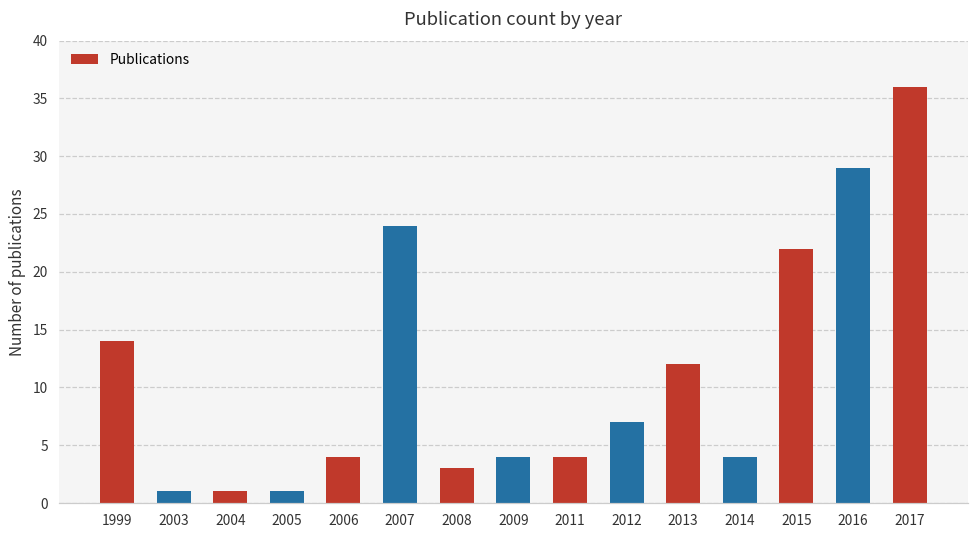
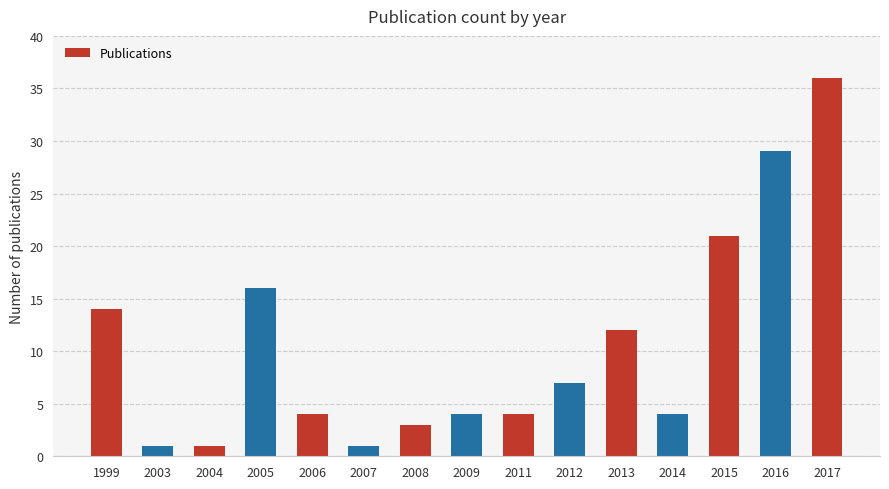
2005: 1 -> 16
2007: 24 -> 1
2015: 22 -> 21
